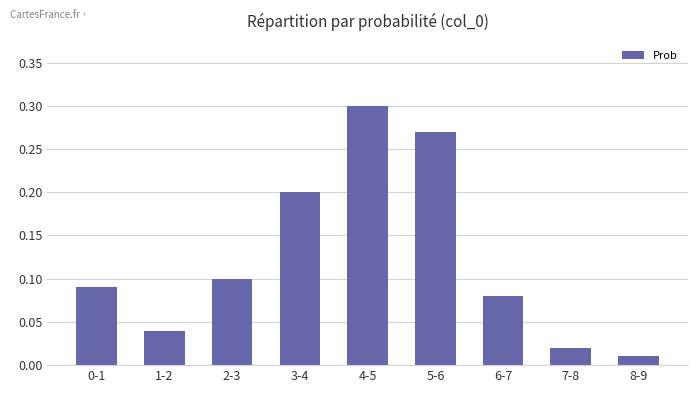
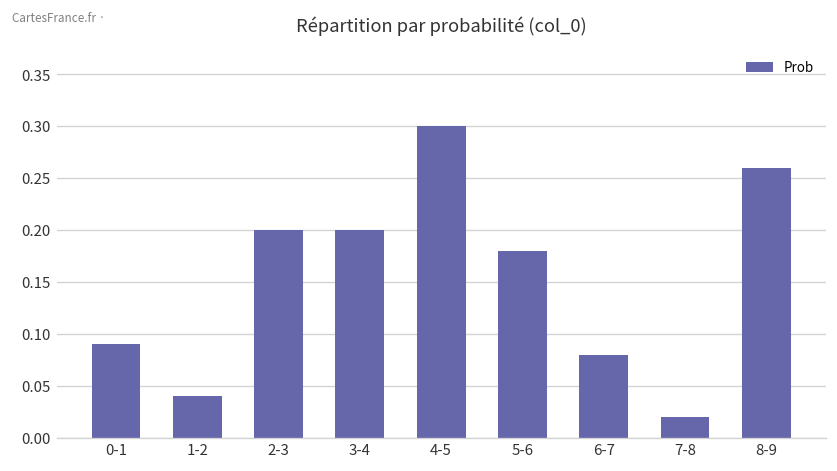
2-3: 0.1 -> 0.2
5-6: 0.27 -> 0.18
8-9: 0.01 -> 0.26
